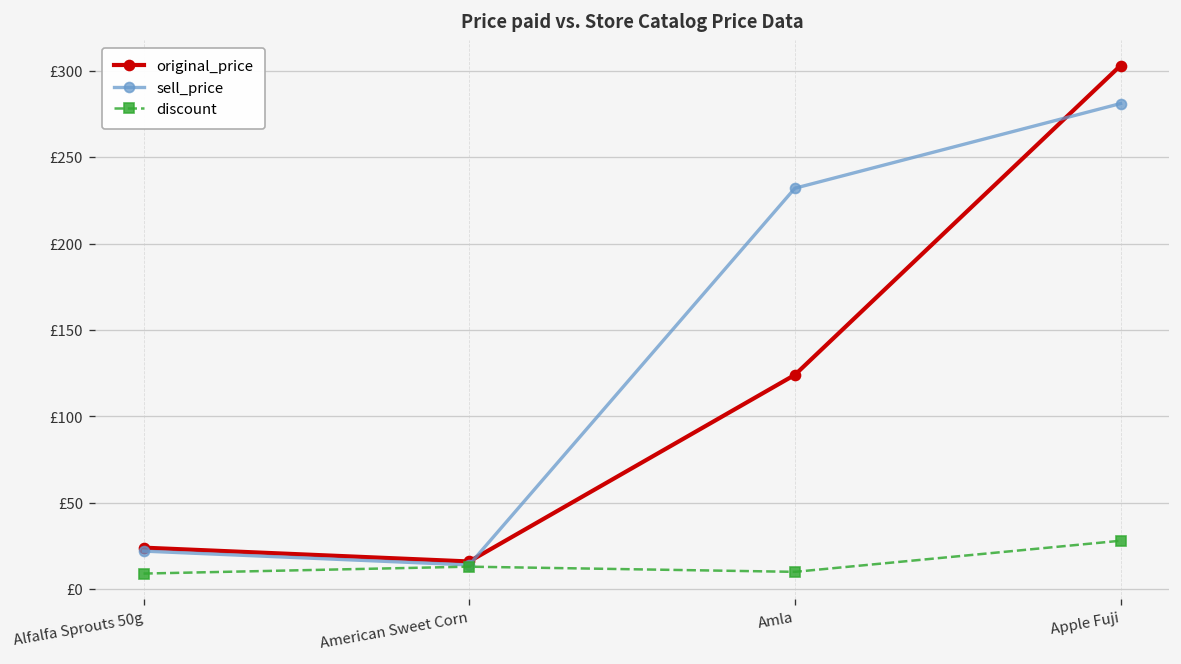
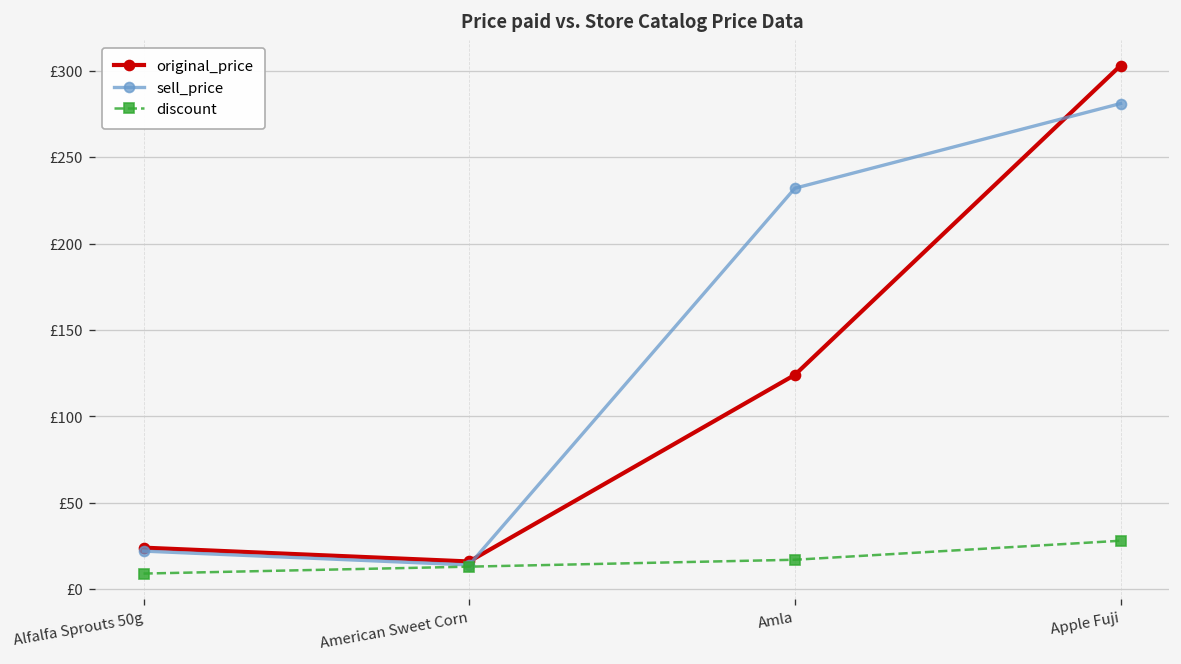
discount, Amla: £10 -> £17
